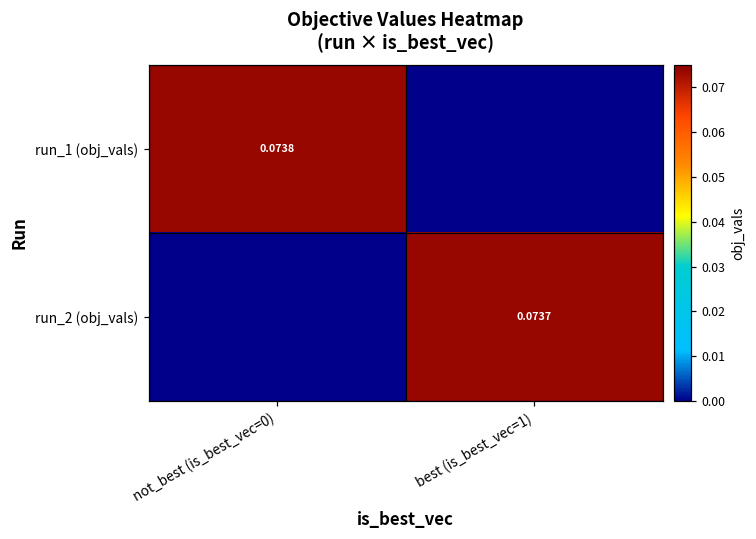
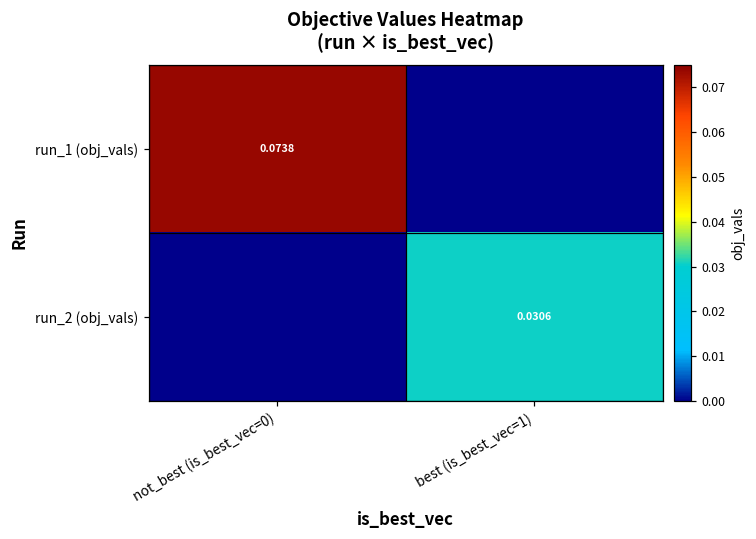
run_2 (obj_vals), best (is_best_vec=1): 0.0737 -> 0.0306
